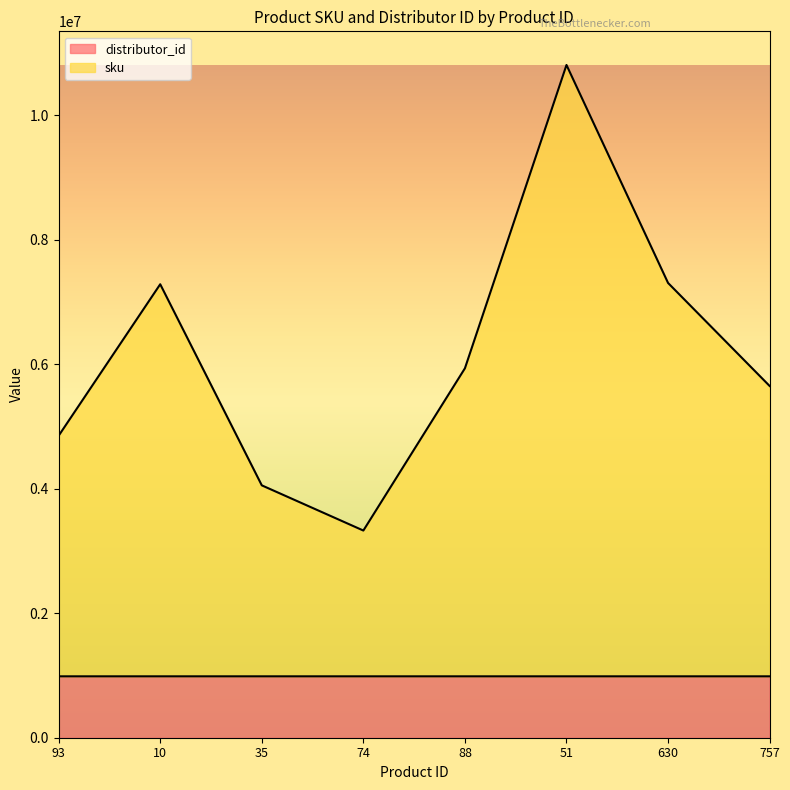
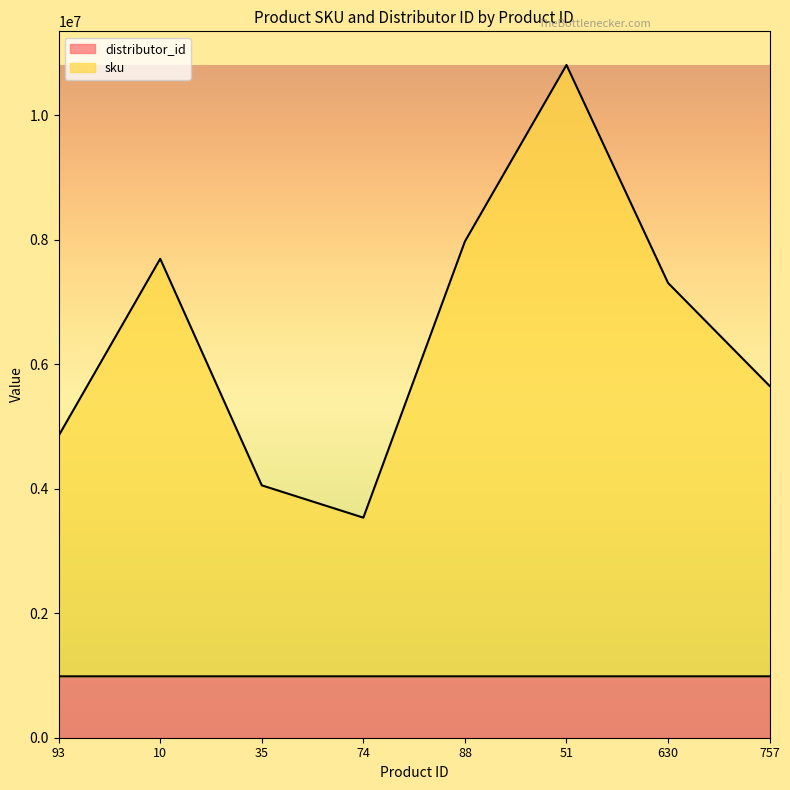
sku, 10: 6300000 -> 6700000
sku, 74: 2300000 -> 2500000
sku, 88: 4900000 -> 7000000
